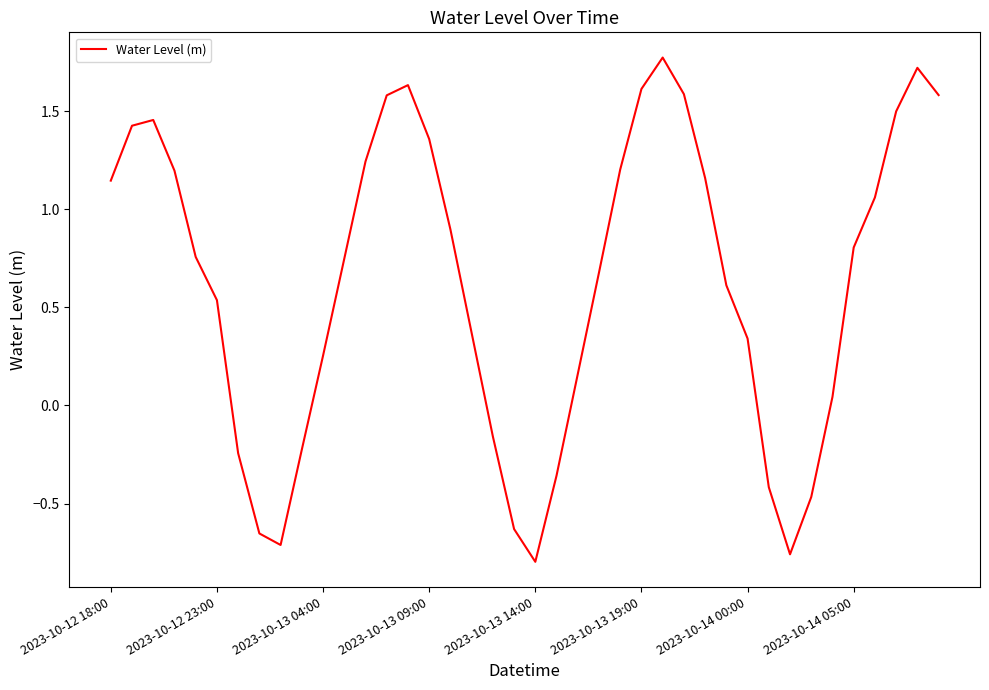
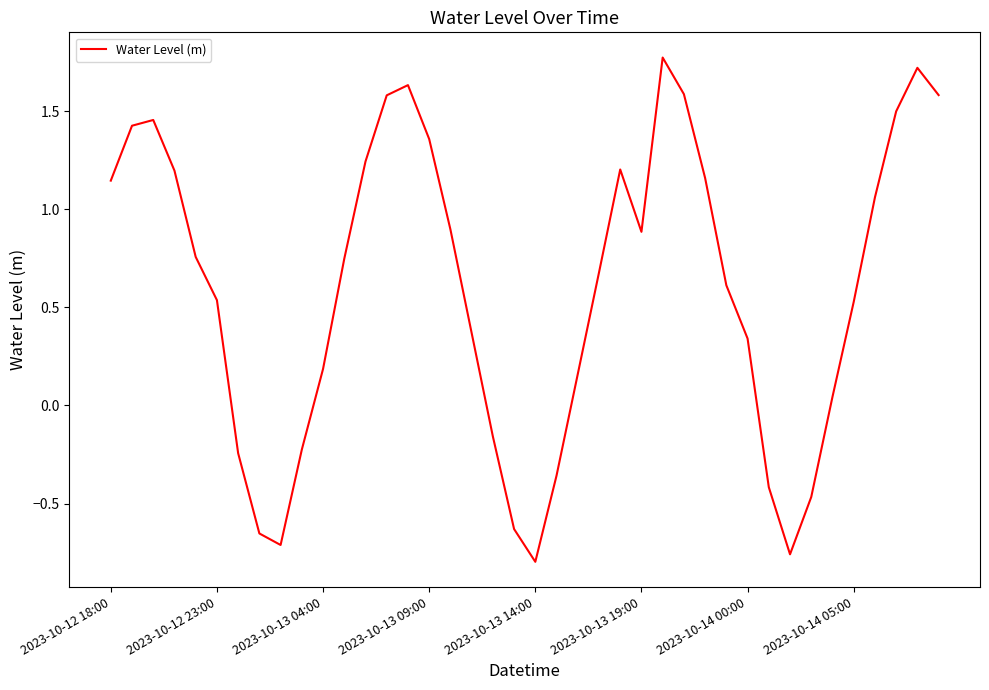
2023-10-13 04:00: 0.25 -> 0.19
2023-10-13 19:00: 1.61 -> 0.88
2023-10-14 05:00: 0.80 -> 0.53
